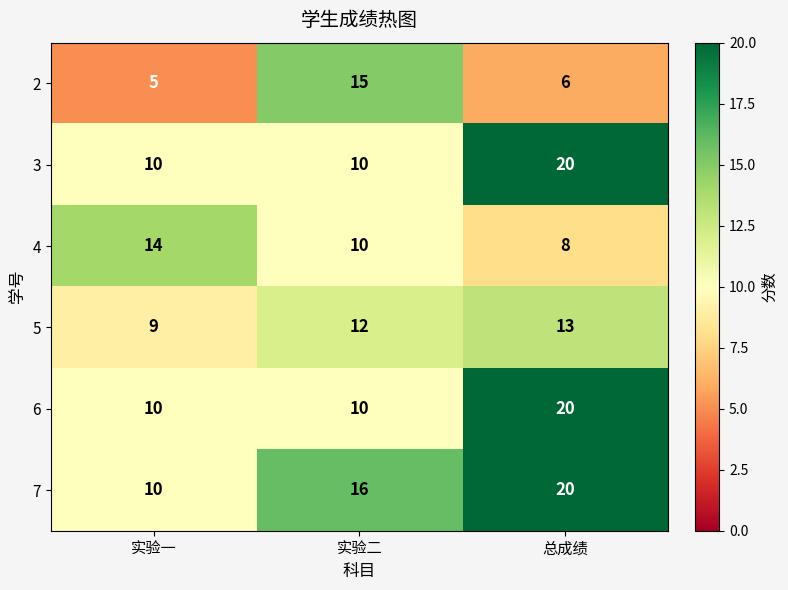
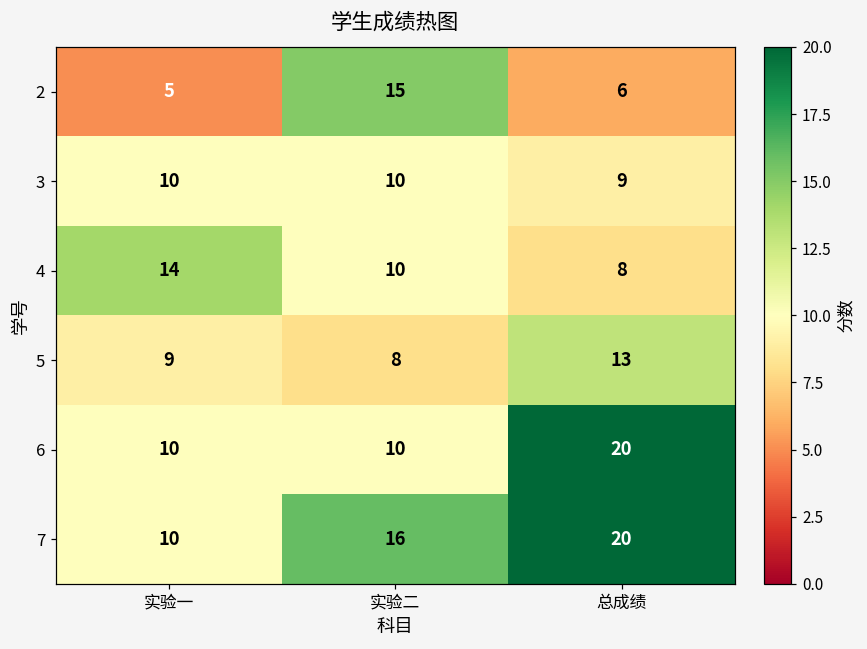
3, 总成绩: 20 -> 9
5, 实验二: 12 -> 8
